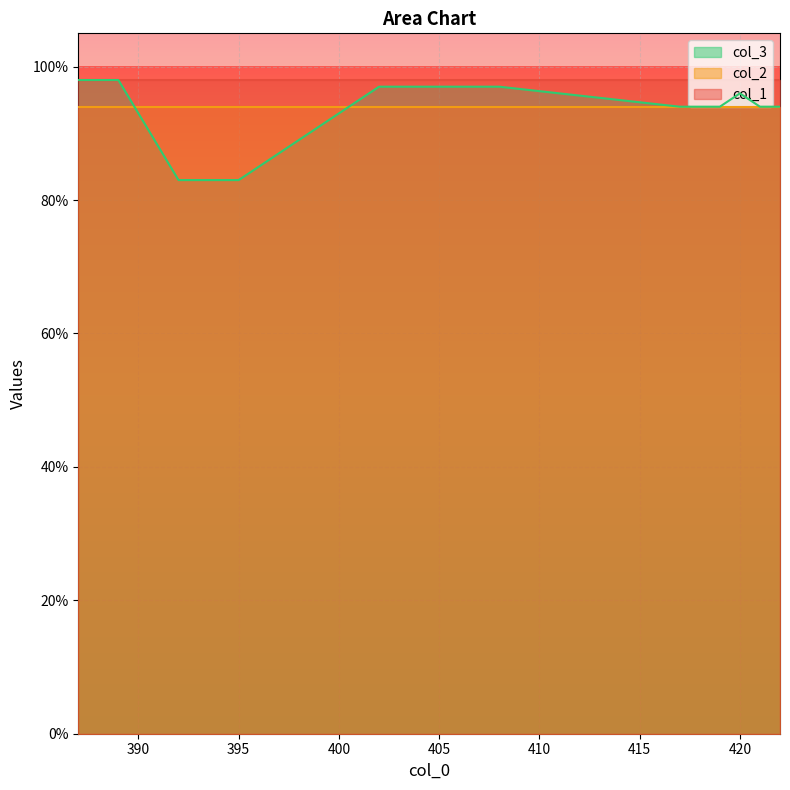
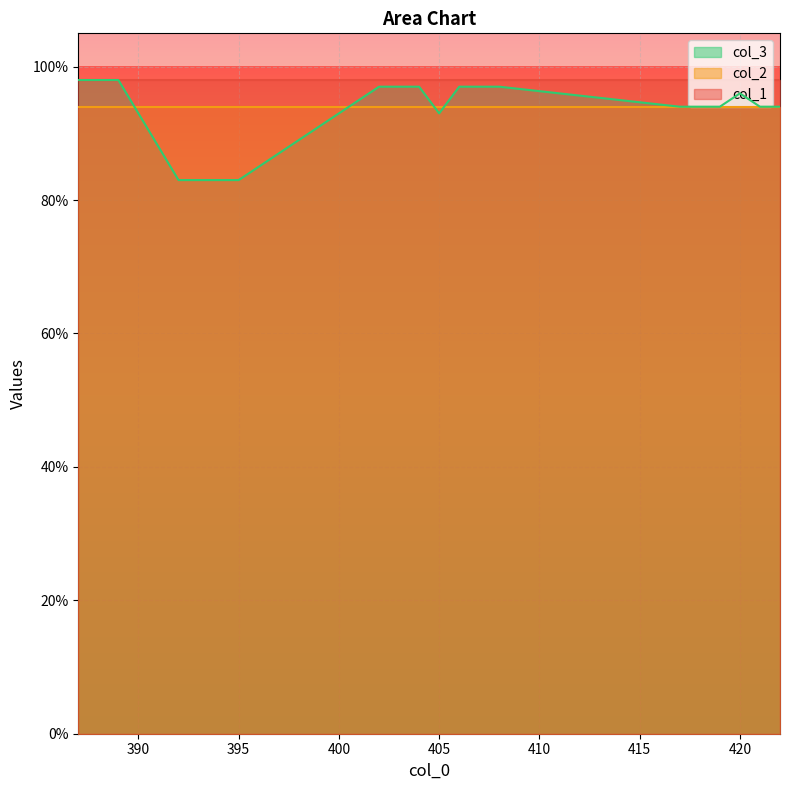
col_3, 405: 97% -> 93%
